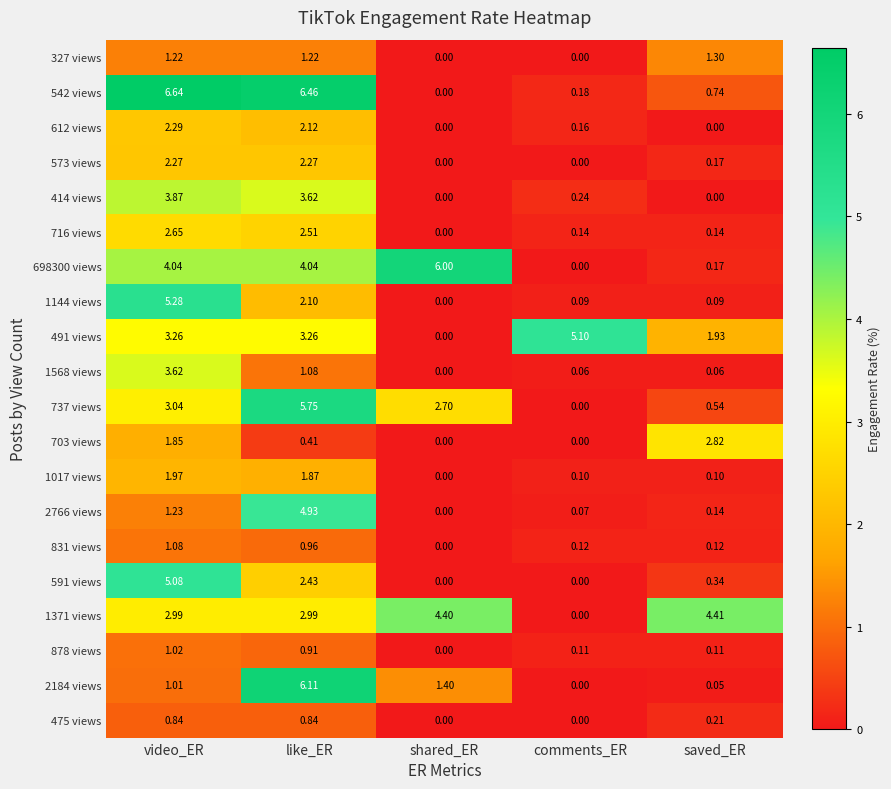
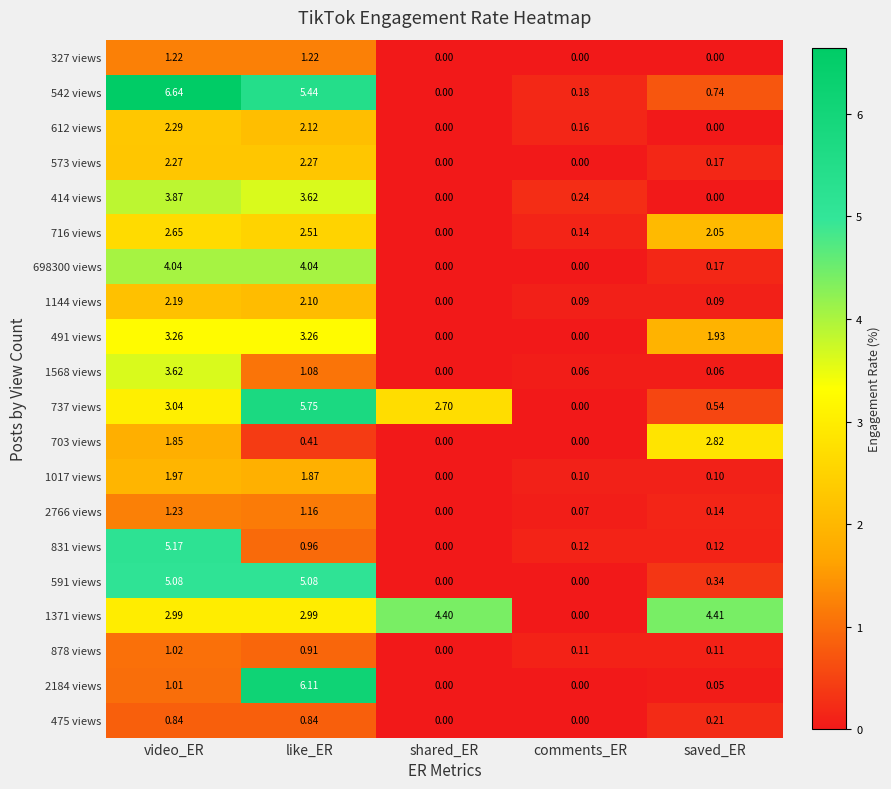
327 views, saved_ER: 1.30 -> 0.00
542 views, like_ER: 6.46 -> 5.44
716 views, saved_ER: 0.14 -> 2.05
698300 views, shared_ER: 6.00 -> 0.00
1144 views, video_ER: 5.28 -> 2.19
491 views, comments_ER: 5.10 -> 0.00
2766 views, like_ER: 4.93 -> 1.16
831 views, video_ER: 1.08 -> 5.17
591 views, like_ER: 2.43 -> 5.08
2184 views, shared_ER: 1.40 -> 0.00
